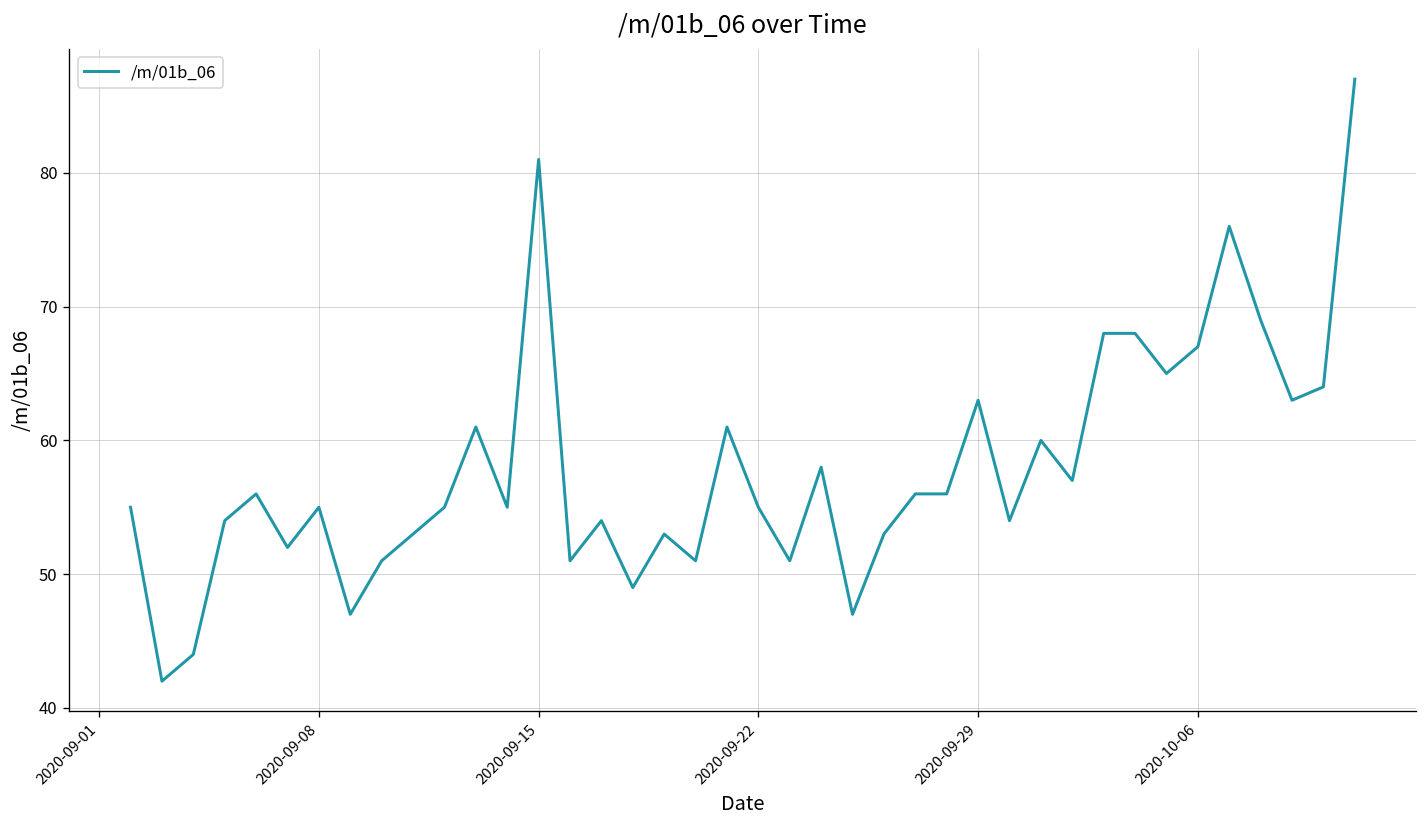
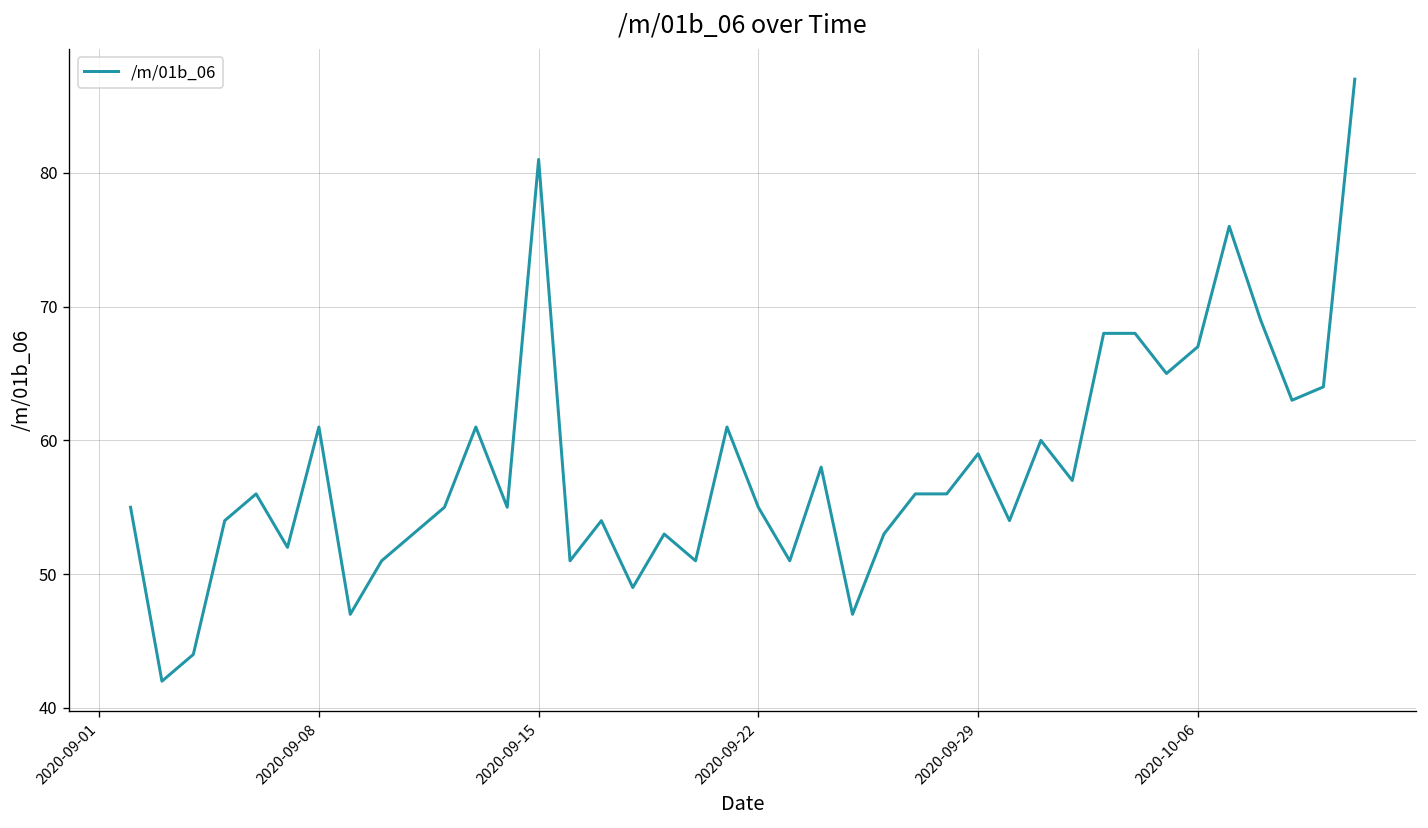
2020-09-08: 55 -> 61
2020-09-29: 63 -> 59
